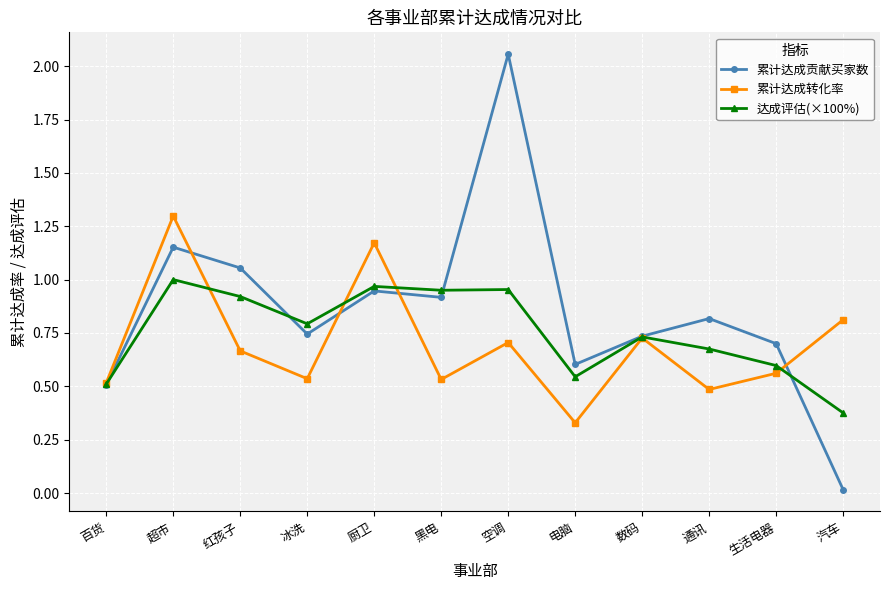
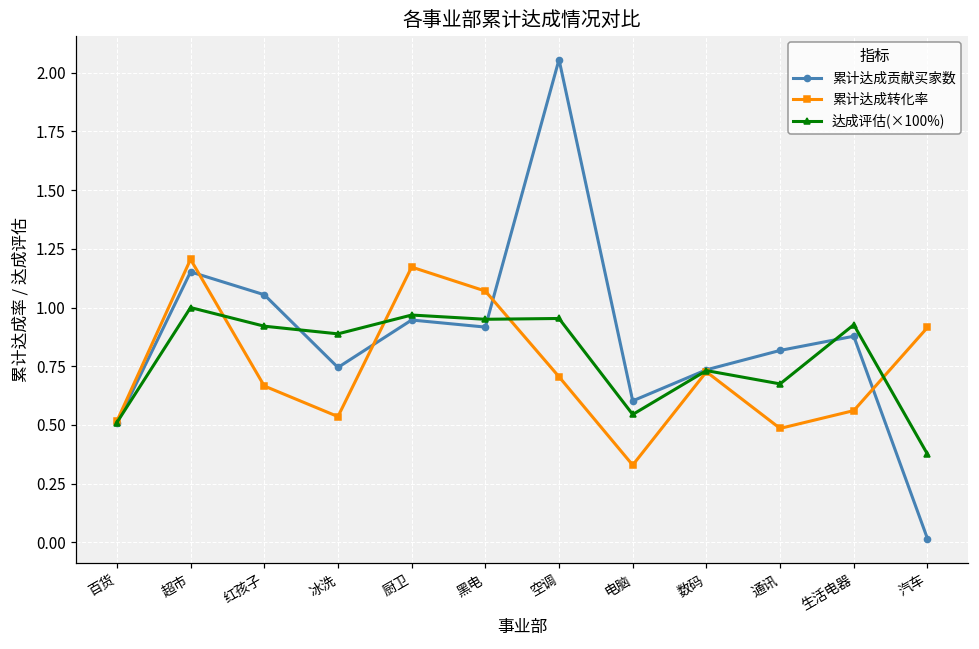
累计达成转化率, 超市: 1.30 -> 1.21
达成评估(×100%), 冰洗: 0.79 -> 0.89
累计达成转化率, 黑电: 0.53 -> 1.07
累计达成贡献买家数, 生活电器: 0.70 -> 0.88
达成评估(×100%), 生活电器: 0.60 -> 0.93
累计达成转化率, 汽车: 0.81 -> 0.92
